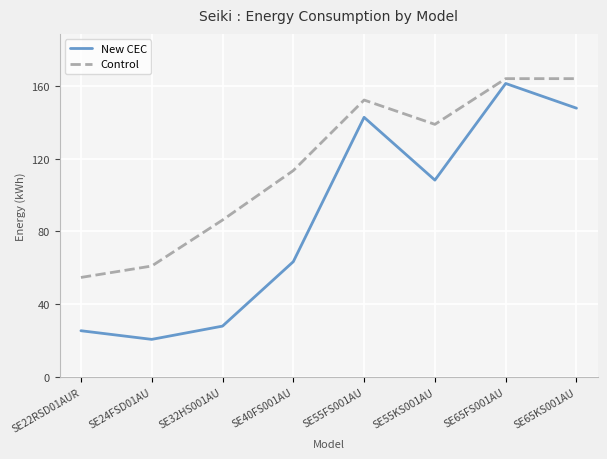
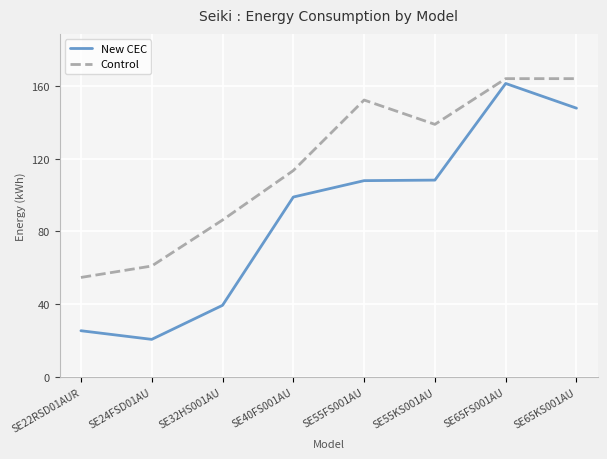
New CEC, SE32HS001AU: 28 -> 39
New CEC, SE40FS001AU: 63 -> 99
New CEC, SE55FS001AU: 143 -> 108
